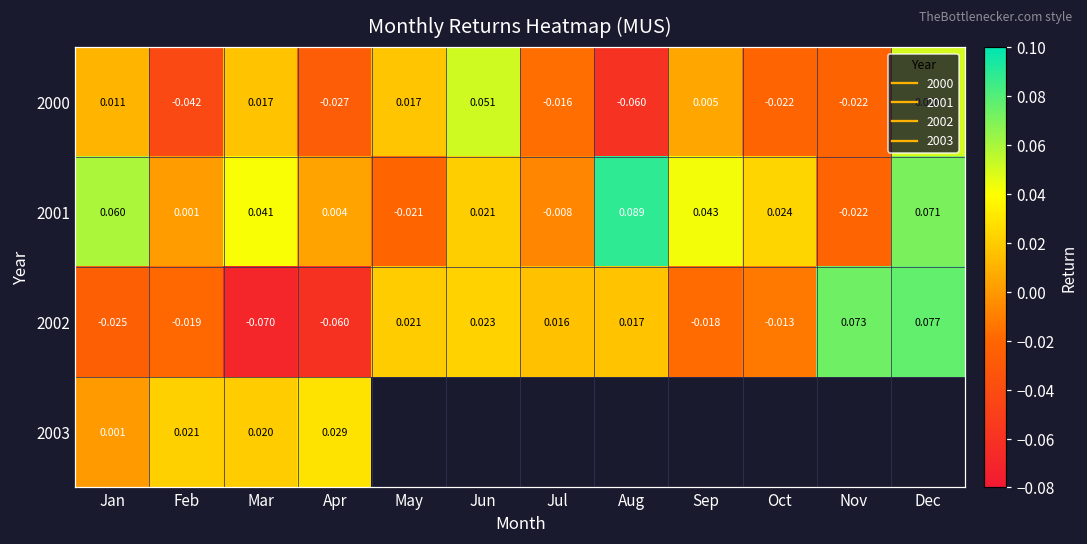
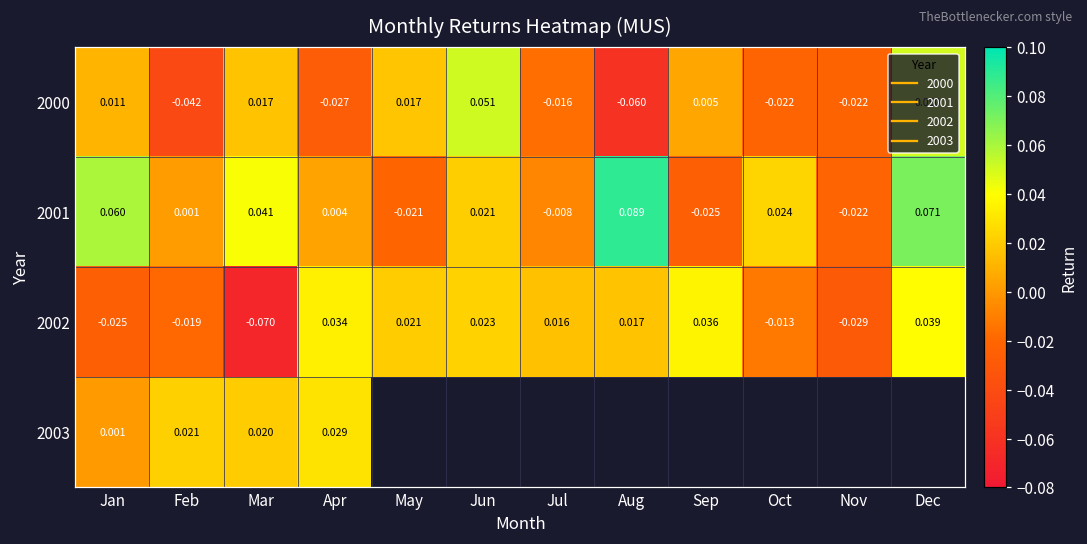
2001, Sep: 0.043 -> -0.025
2002, Apr: -0.060 -> 0.034
2002, Sep: -0.018 -> 0.036
2002, Nov: 0.073 -> -0.029
2002, Dec: 0.077 -> 0.039
